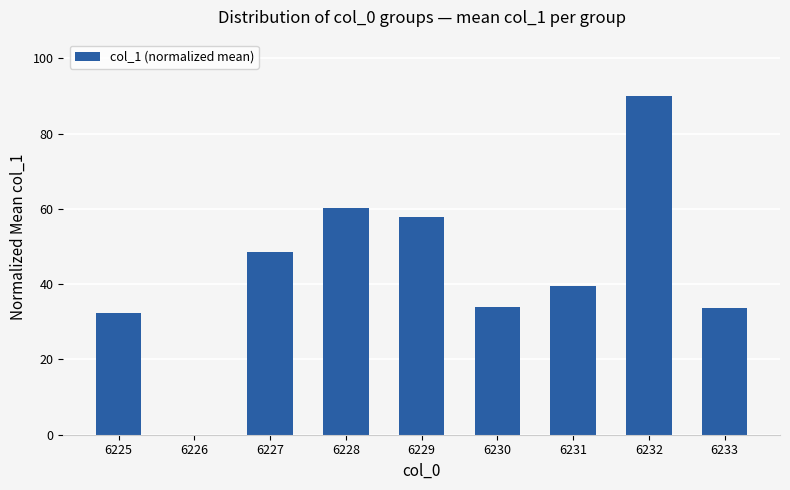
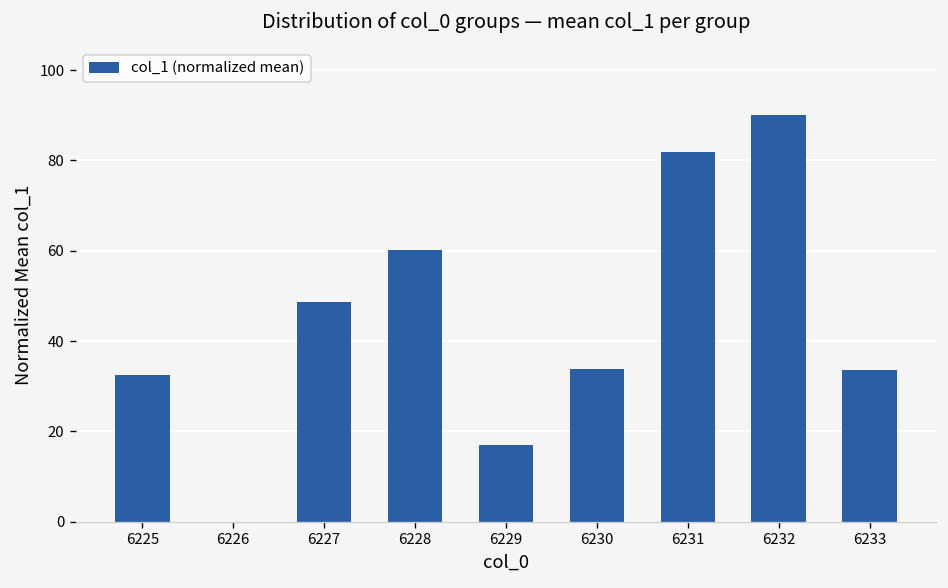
6229: 58 -> 17
6231: 40 -> 82
